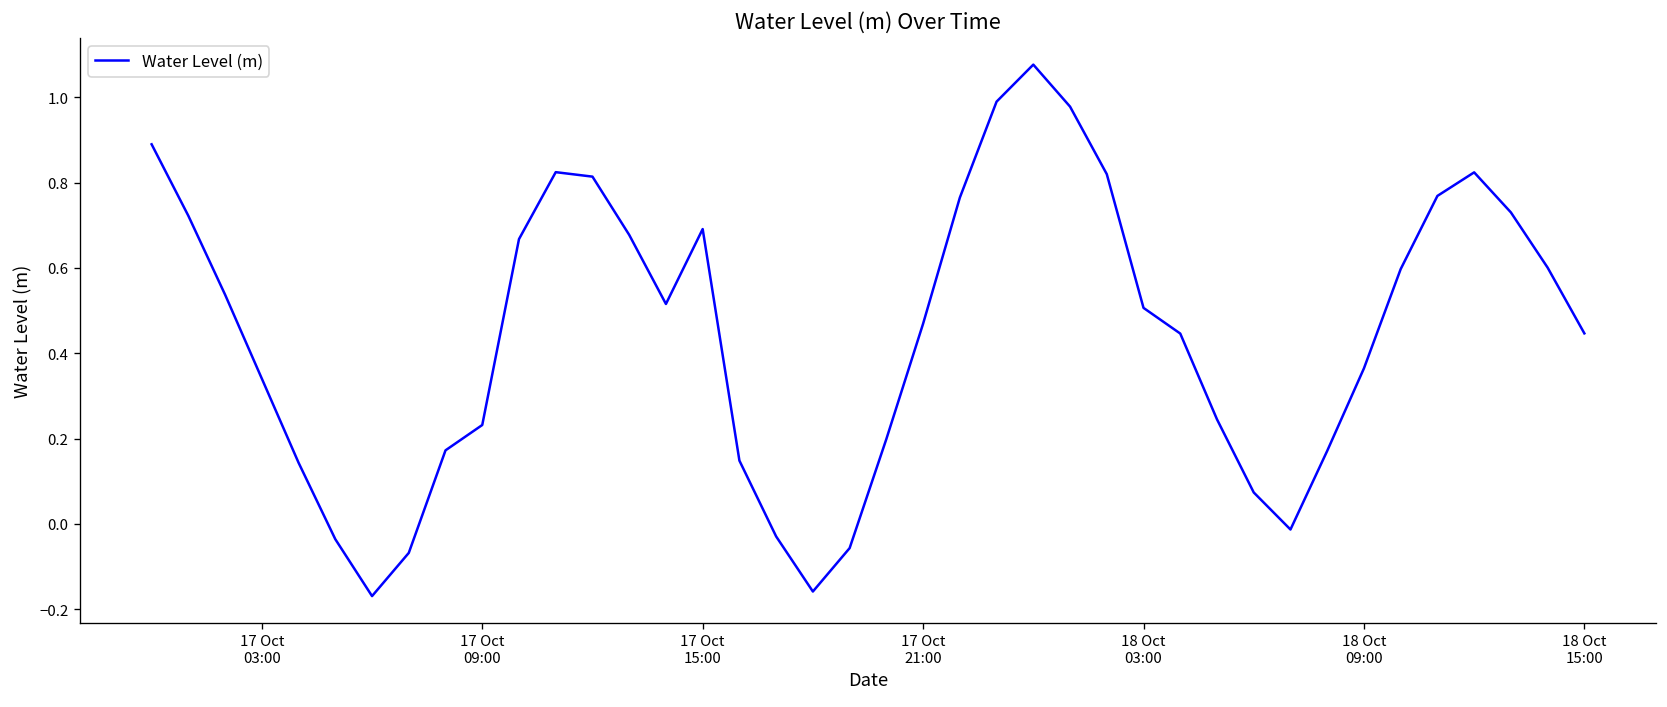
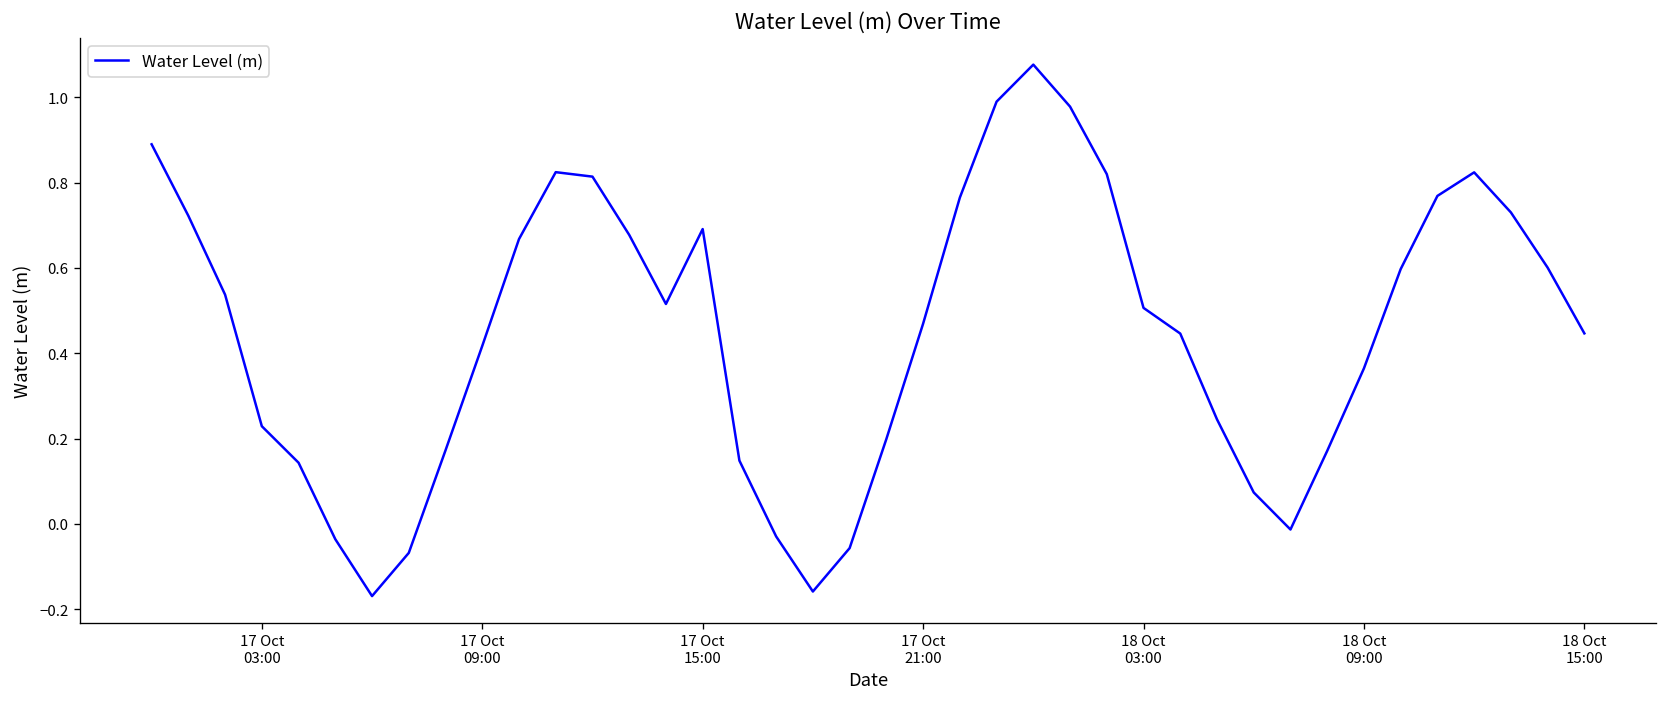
17 Oct 03:00: 0.34 -> 0.23
17 Oct 09:00: 0.23 -> 0.42
